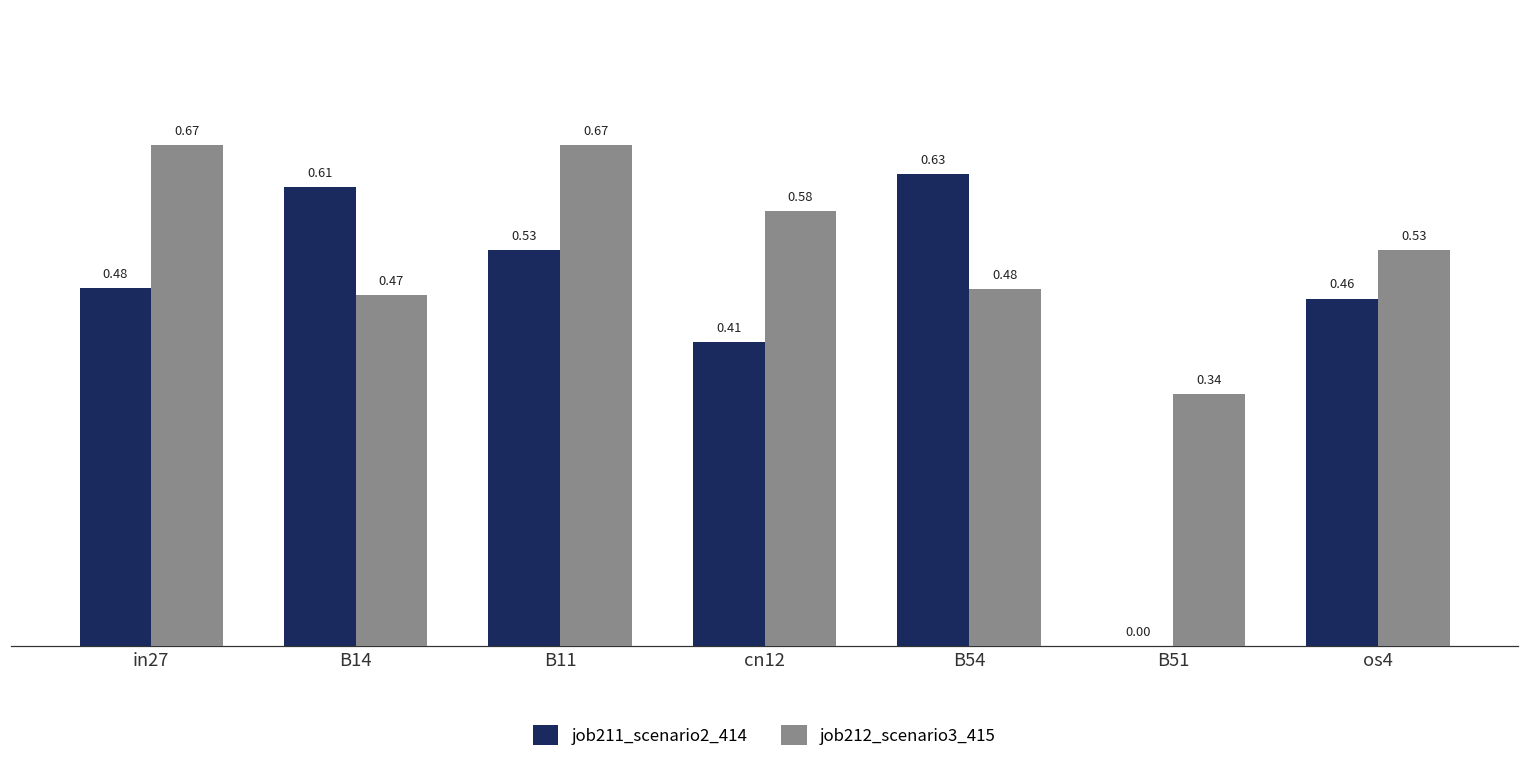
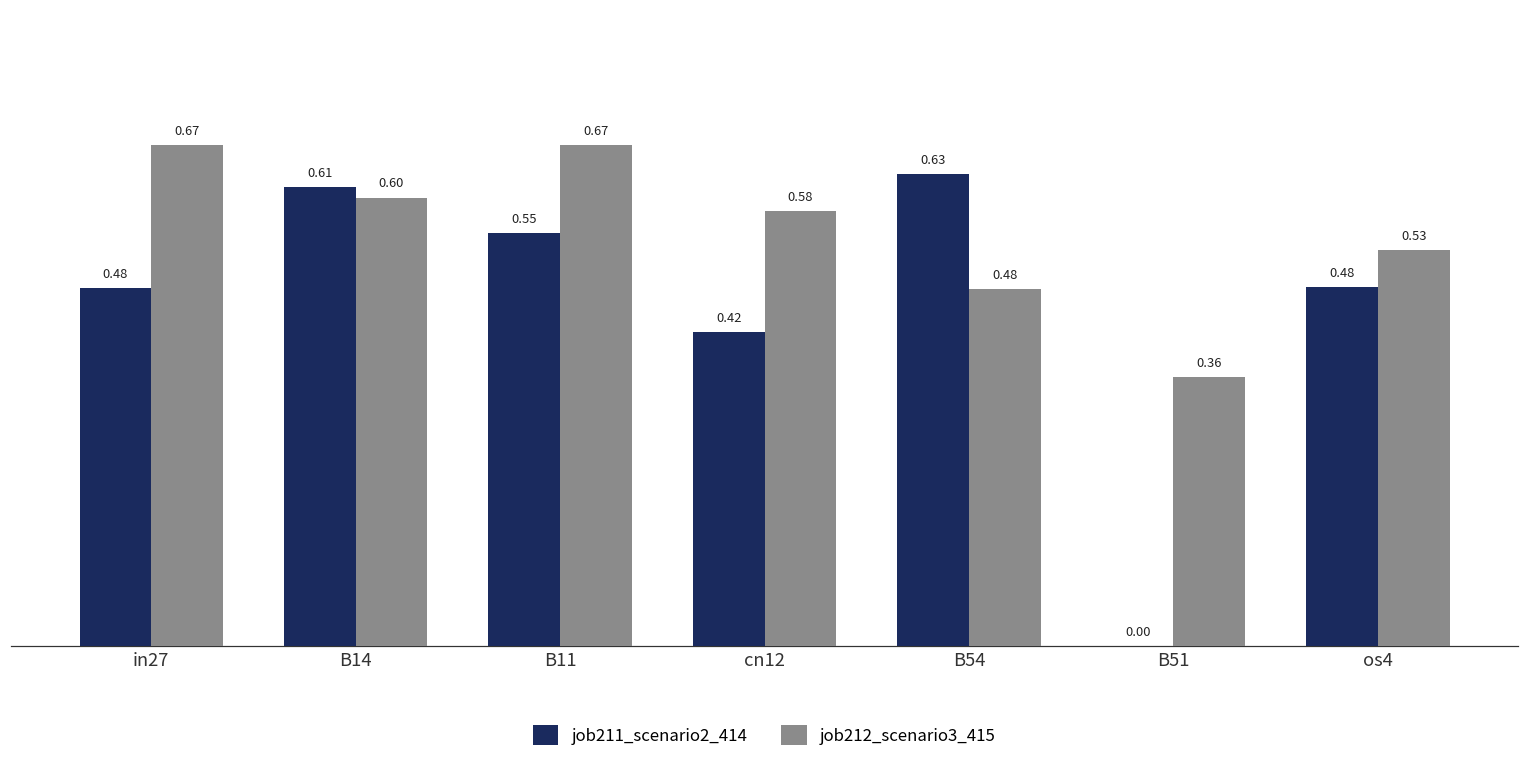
job212_scenario3_415, B14: 0.47 -> 0.60
job211_scenario2_414, B11: 0.53 -> 0.55
job211_scenario2_414, cn12: 0.41 -> 0.42
job212_scenario3_415, B51: 0.34 -> 0.36
job211_scenario2_414, os4: 0.46 -> 0.48
